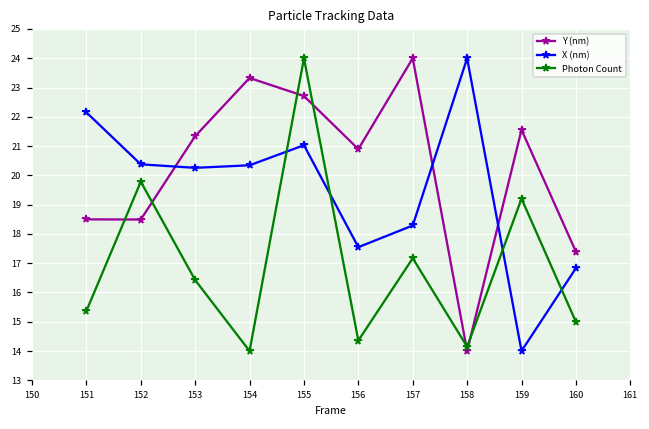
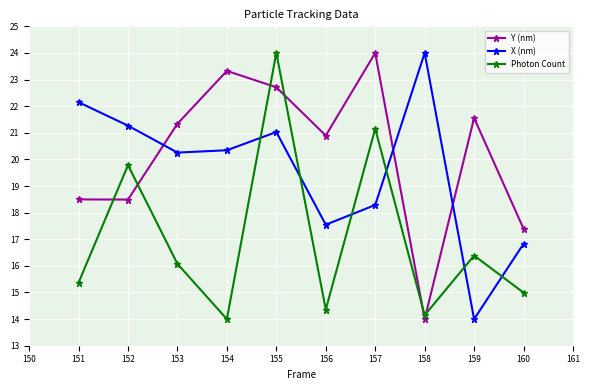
X (nm), 152: 20.4 -> 21.3
Photon Count, 153: 16.4 -> 16.1
Photon Count, 157: 17.2 -> 21.2
Photon Count, 159: 19.2 -> 16.4
